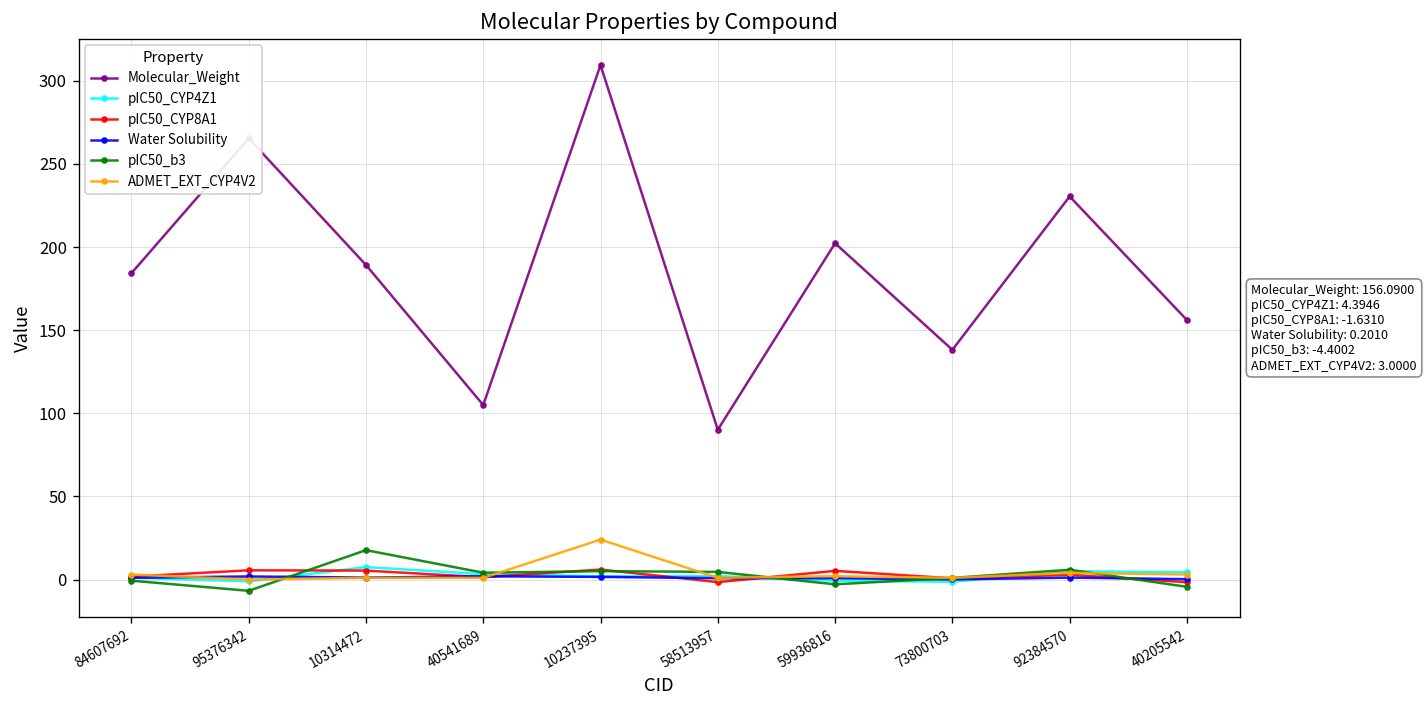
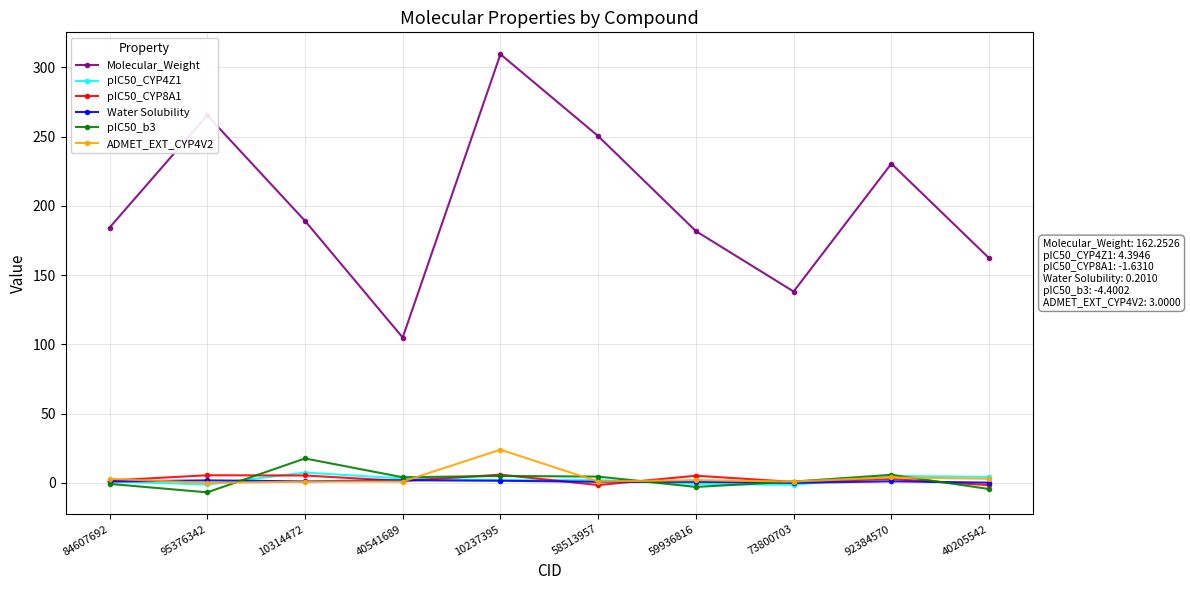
Molecular_Weight, 58513957: 90 -> 250
Molecular_Weight, 59936816: 202 -> 182
Molecular_Weight, 40205542: 156.0900 -> 162.2526
